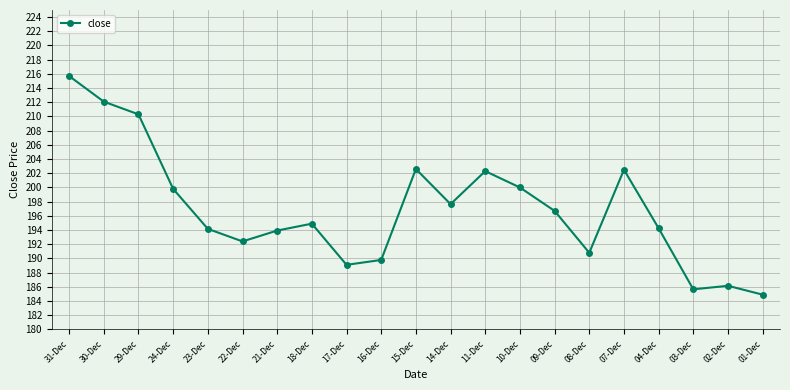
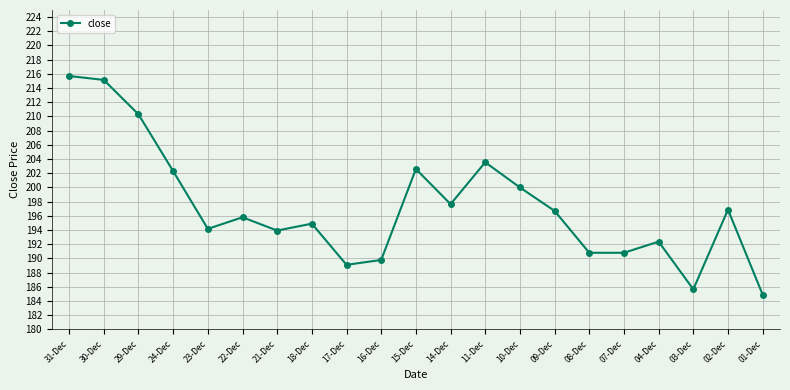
30-Dec: 212 -> 215
24-Dec: 200 -> 202
22-Dec: 192 -> 196
11-Dec: 202 -> 204
07-Dec: 203 -> 191
04-Dec: 194 -> 192
02-Dec: 186 -> 197
